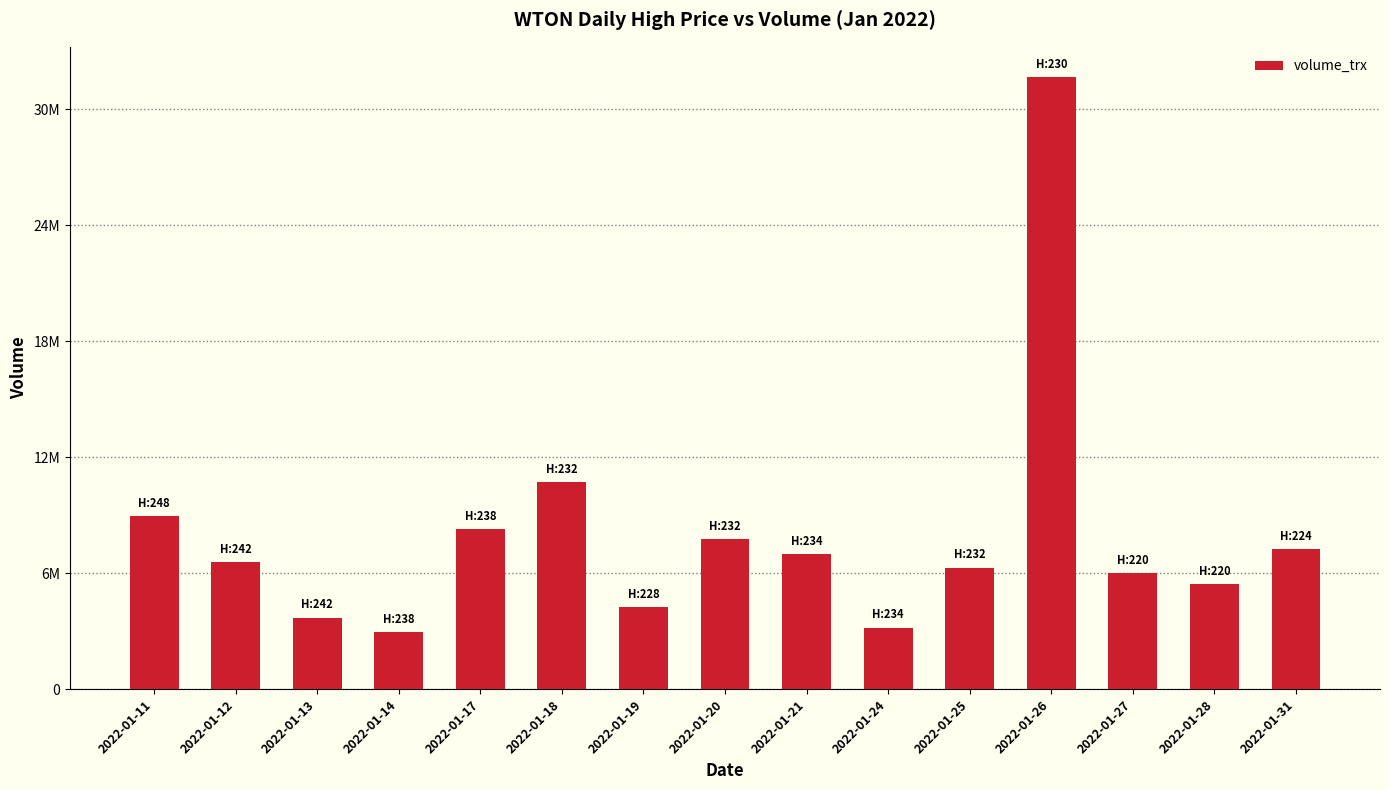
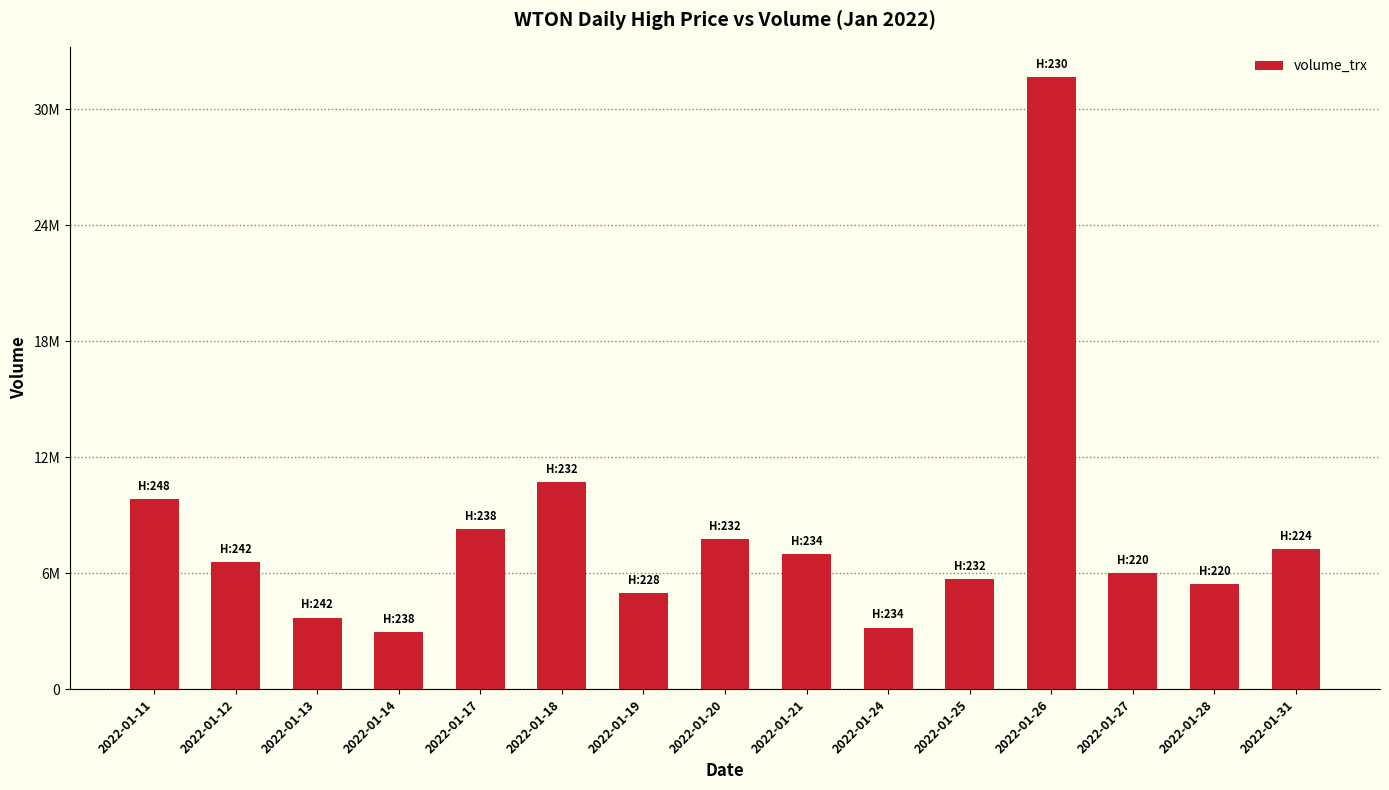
2022-01-11: 9000000 -> 9800000
2022-01-19: 4200000 -> 5000000
2022-01-25: 6300000 -> 5700000
